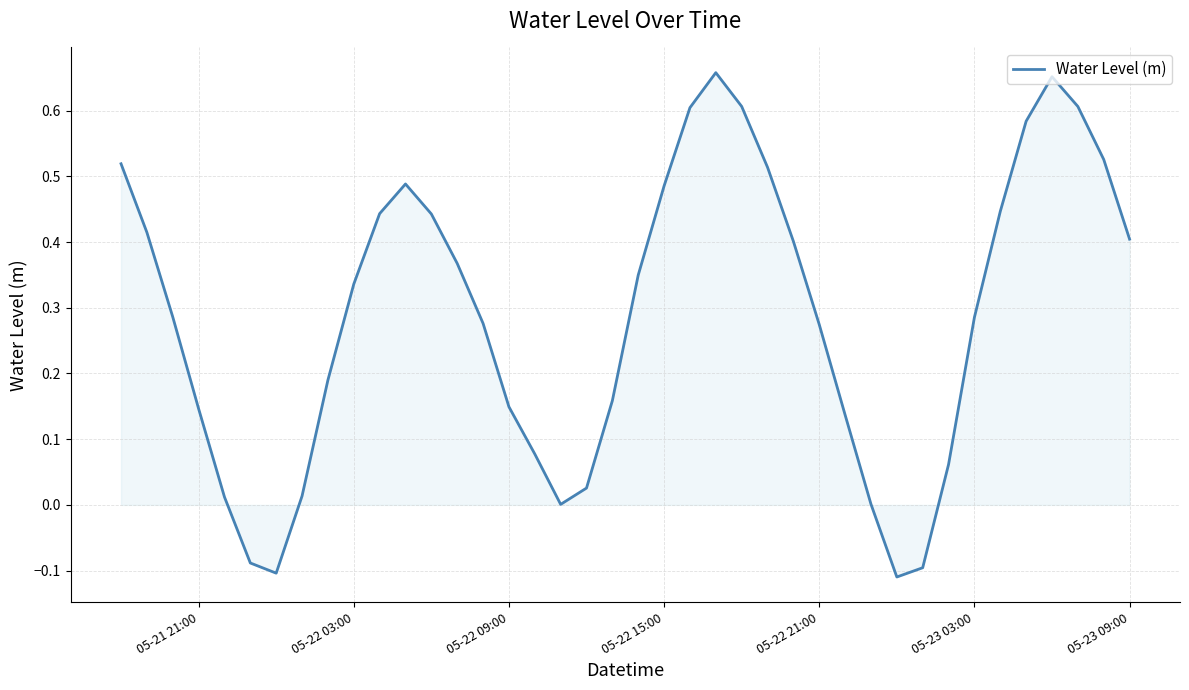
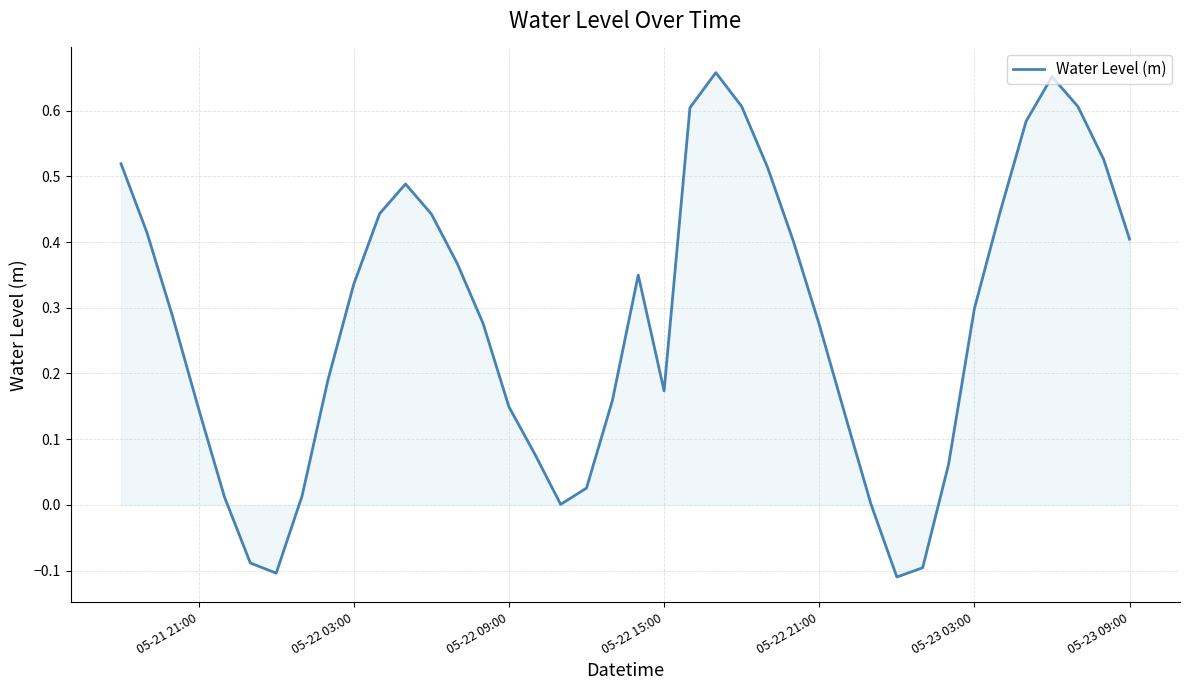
Water Level (m), 05-22 15:00: 0.49 -> 0.17
Water Level (m), 05-23 03:00: 0.29 -> 0.30
